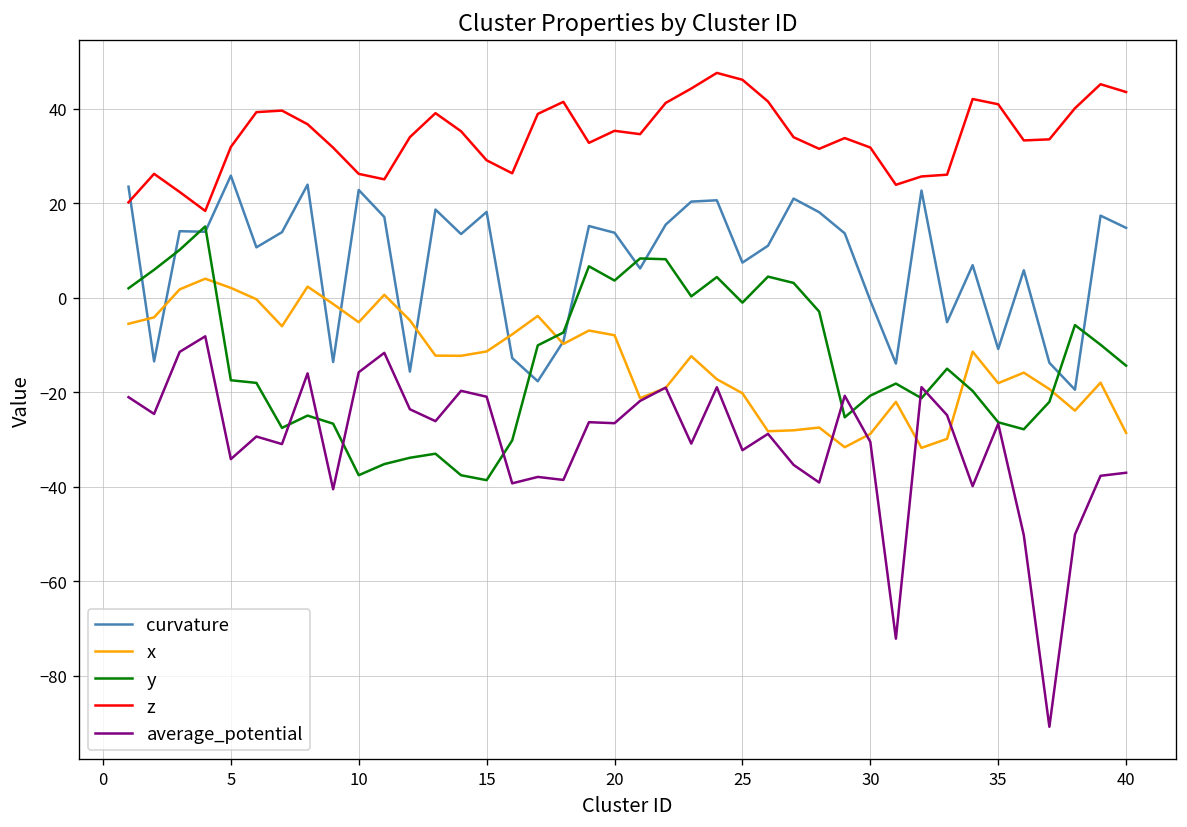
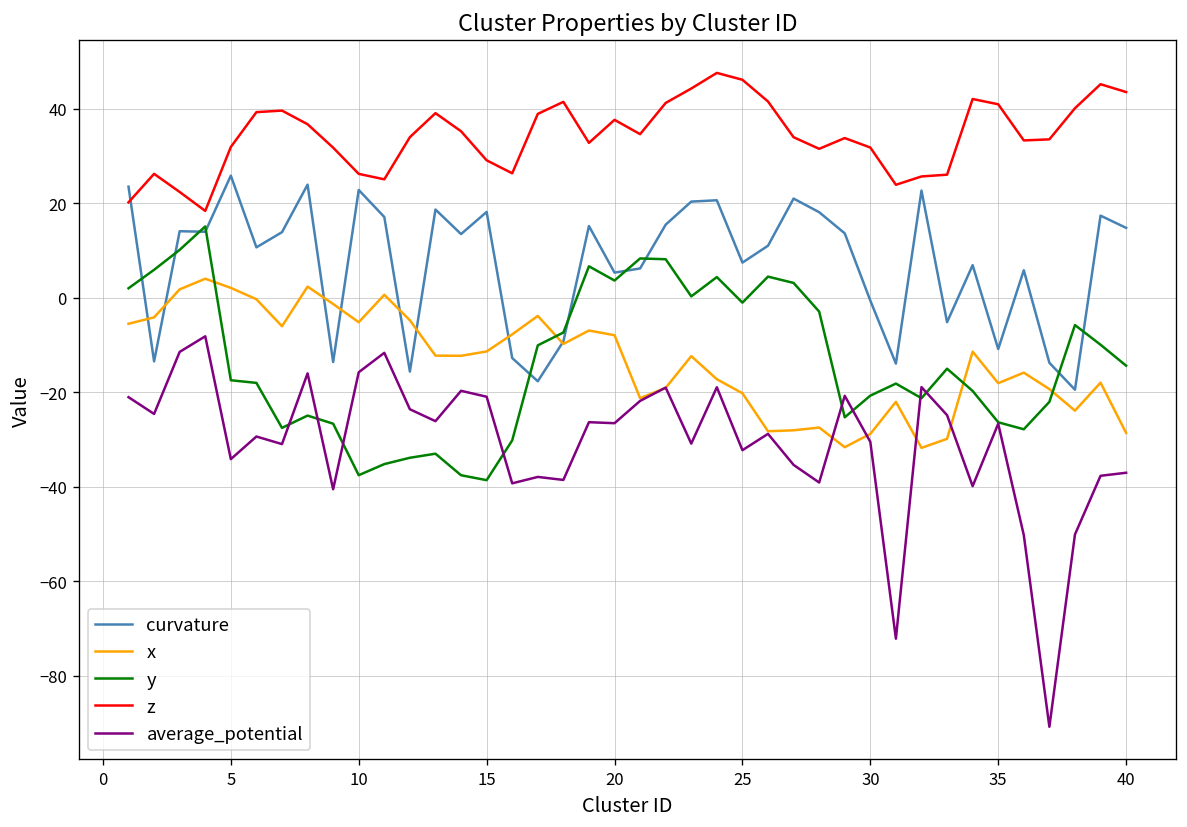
curvature, 20: 14 -> 5
z, 20: 35 -> 38
